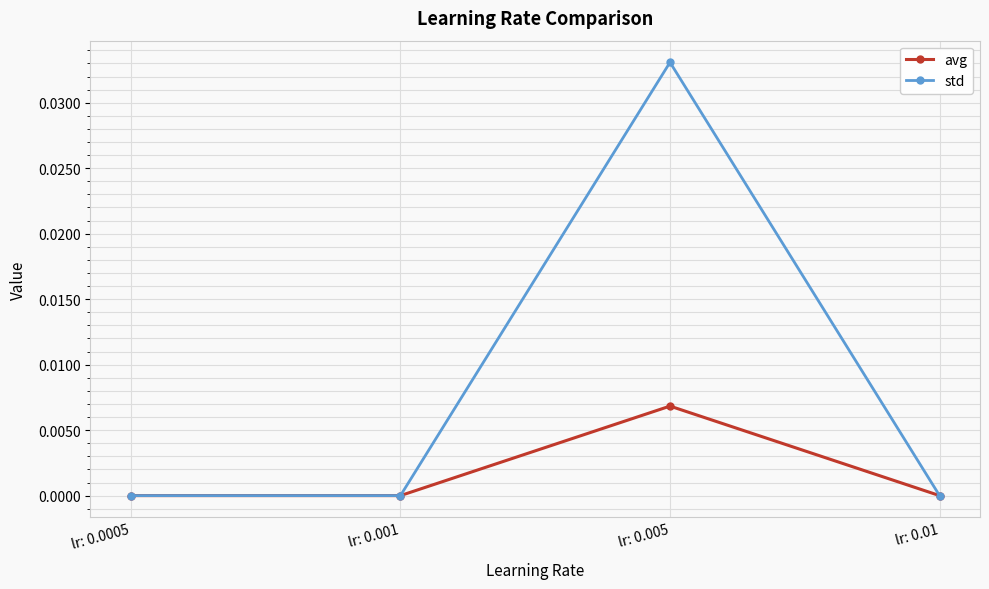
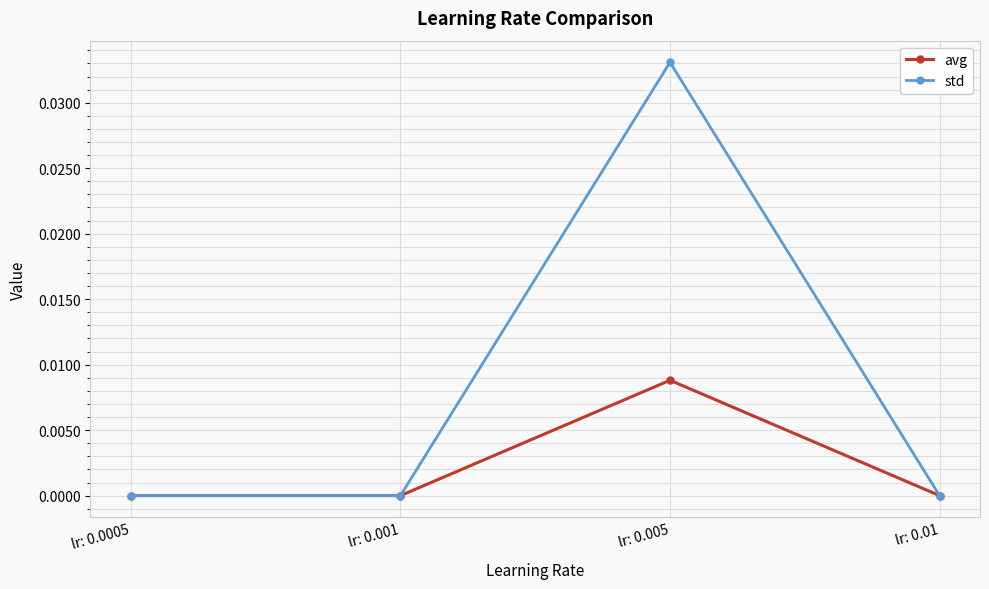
avg, lr: 0.005: 0.0068 -> 0.0088
